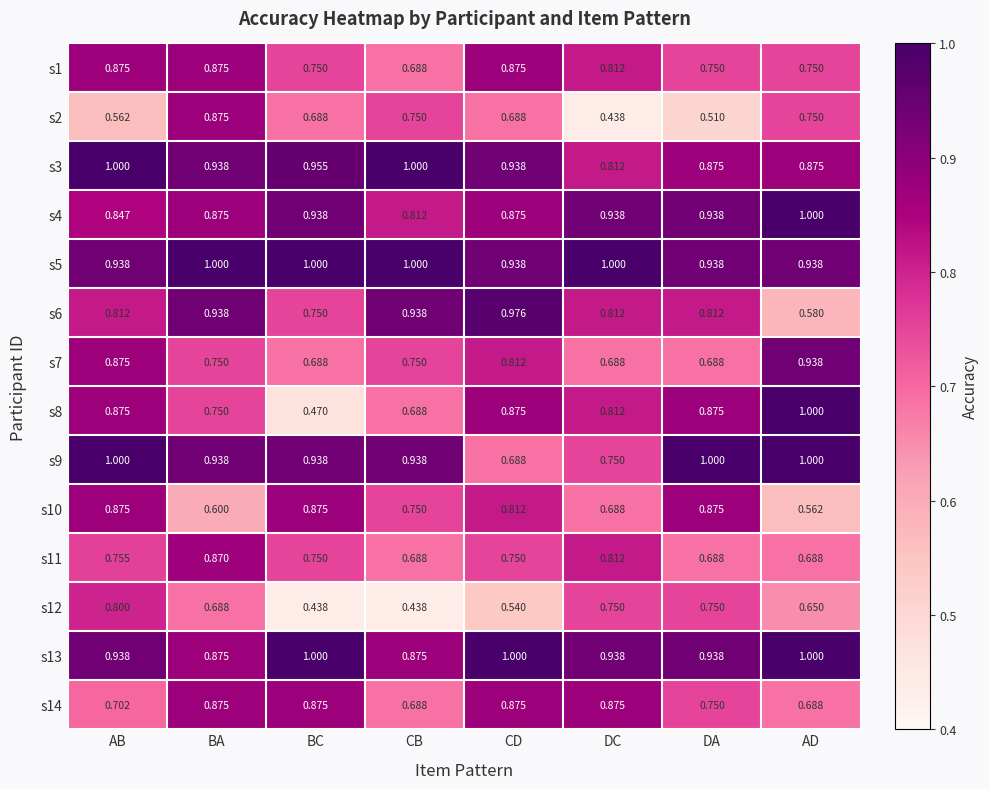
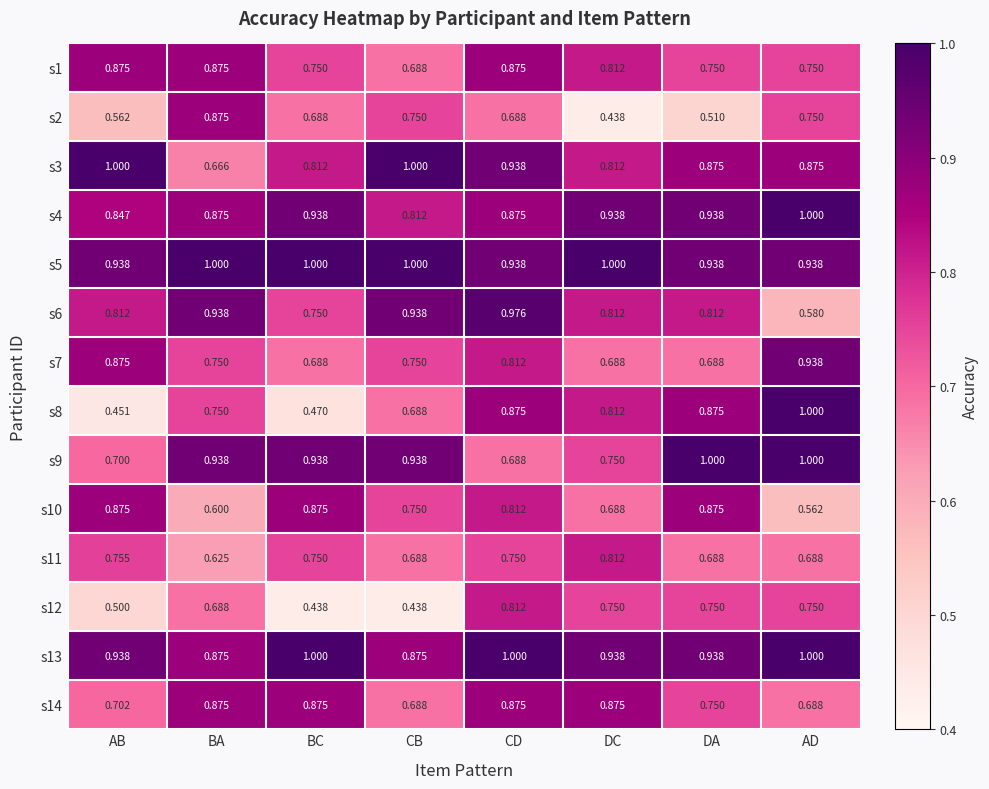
s3, BA: 0.938 -> 0.666
s3, BC: 0.955 -> 0.812
s8, AB: 0.875 -> 0.451
s9, AB: 1.000 -> 0.700
s11, BA: 0.870 -> 0.625
s12, AB: 0.800 -> 0.500
s12, CD: 0.540 -> 0.812
s12, AD: 0.650 -> 0.750
